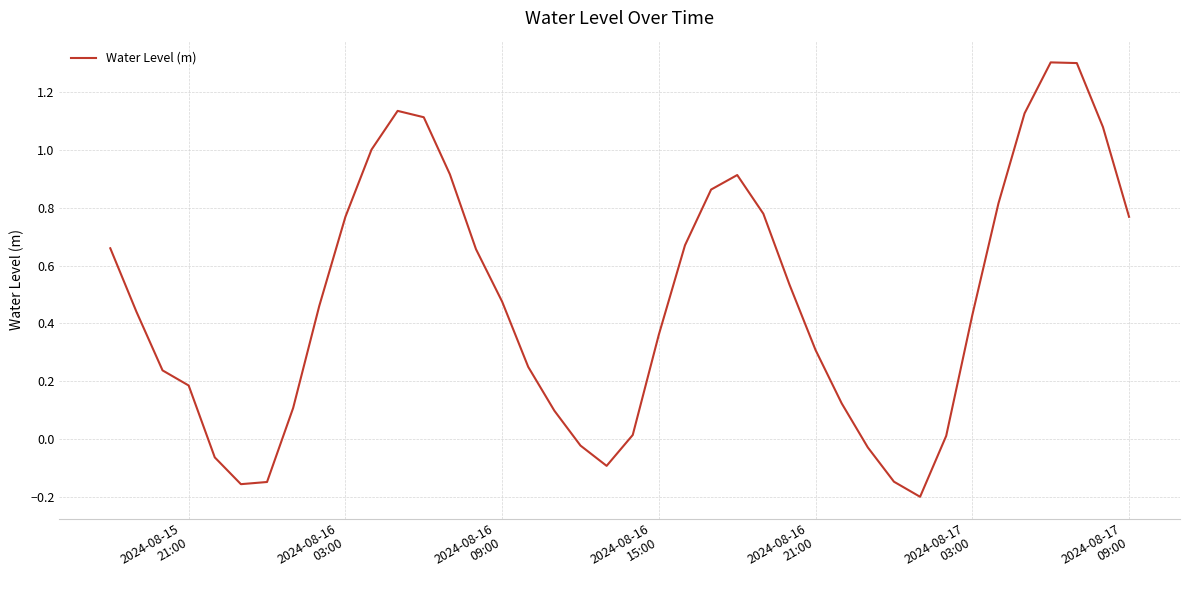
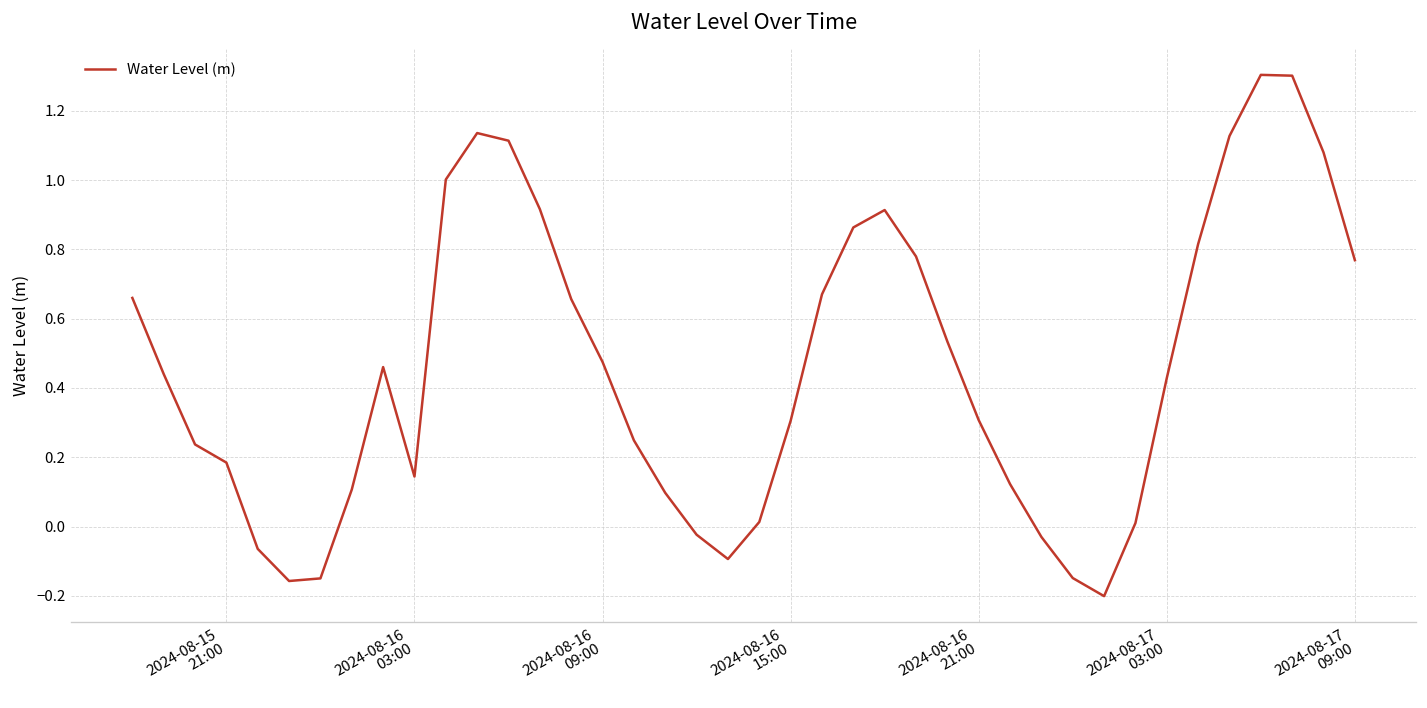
2024-08-16 03:00: 0.77 -> 0.14
2024-08-16 15:00: 0.36 -> 0.31
